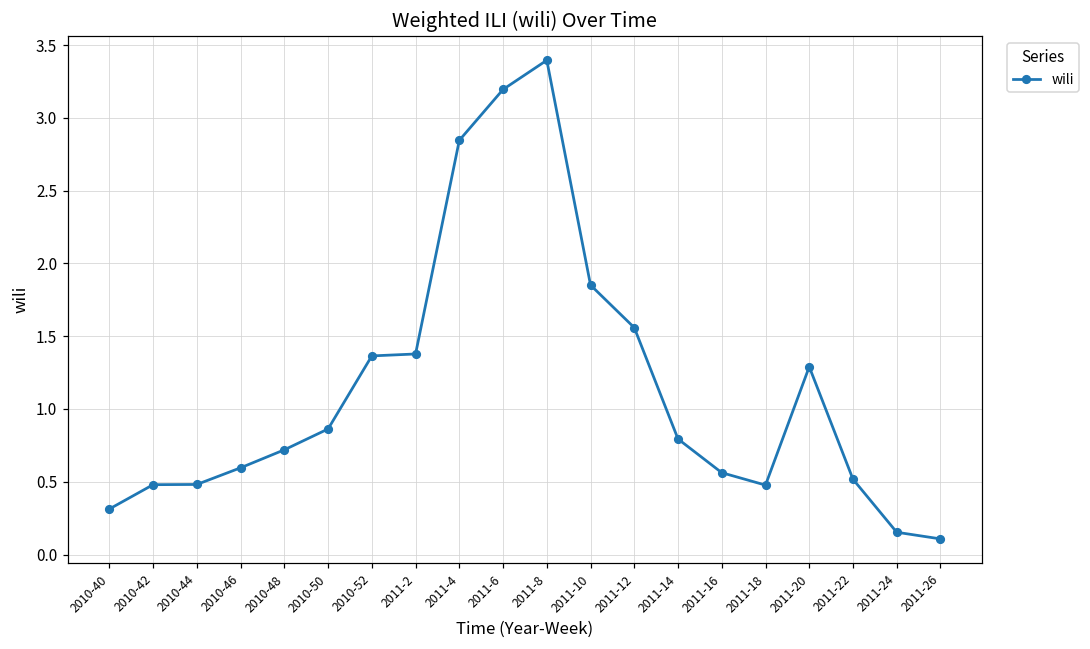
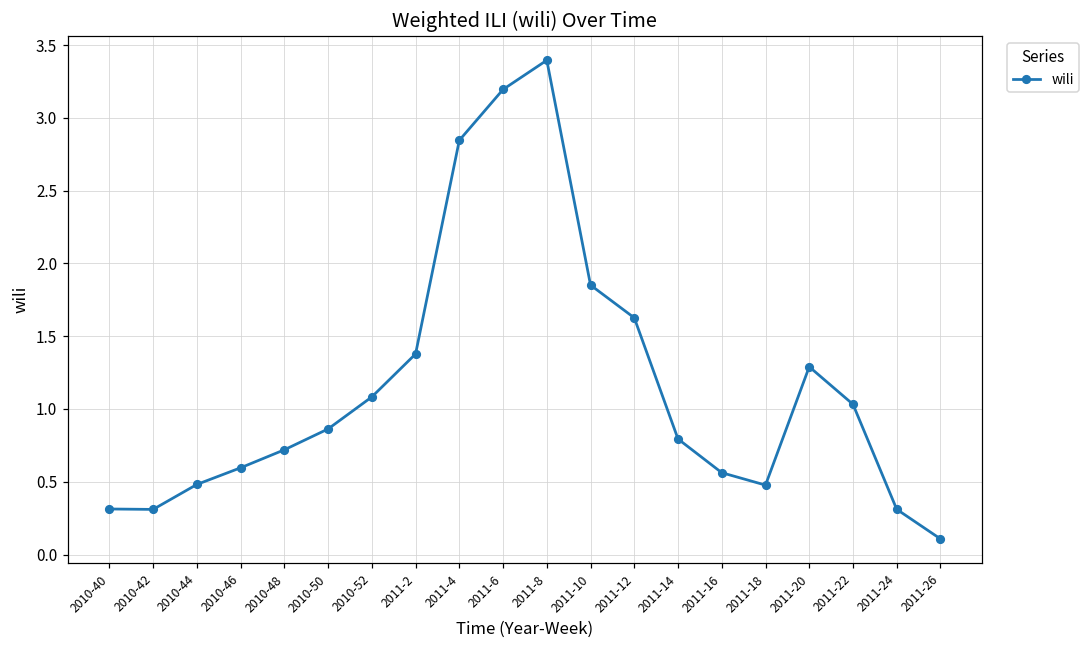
2010-42: 0.48 -> 0.31
2010-52: 1.36 -> 1.08
2011-12: 1.56 -> 1.63
2011-22: 0.52 -> 1.03
2011-24: 0.15 -> 0.31
